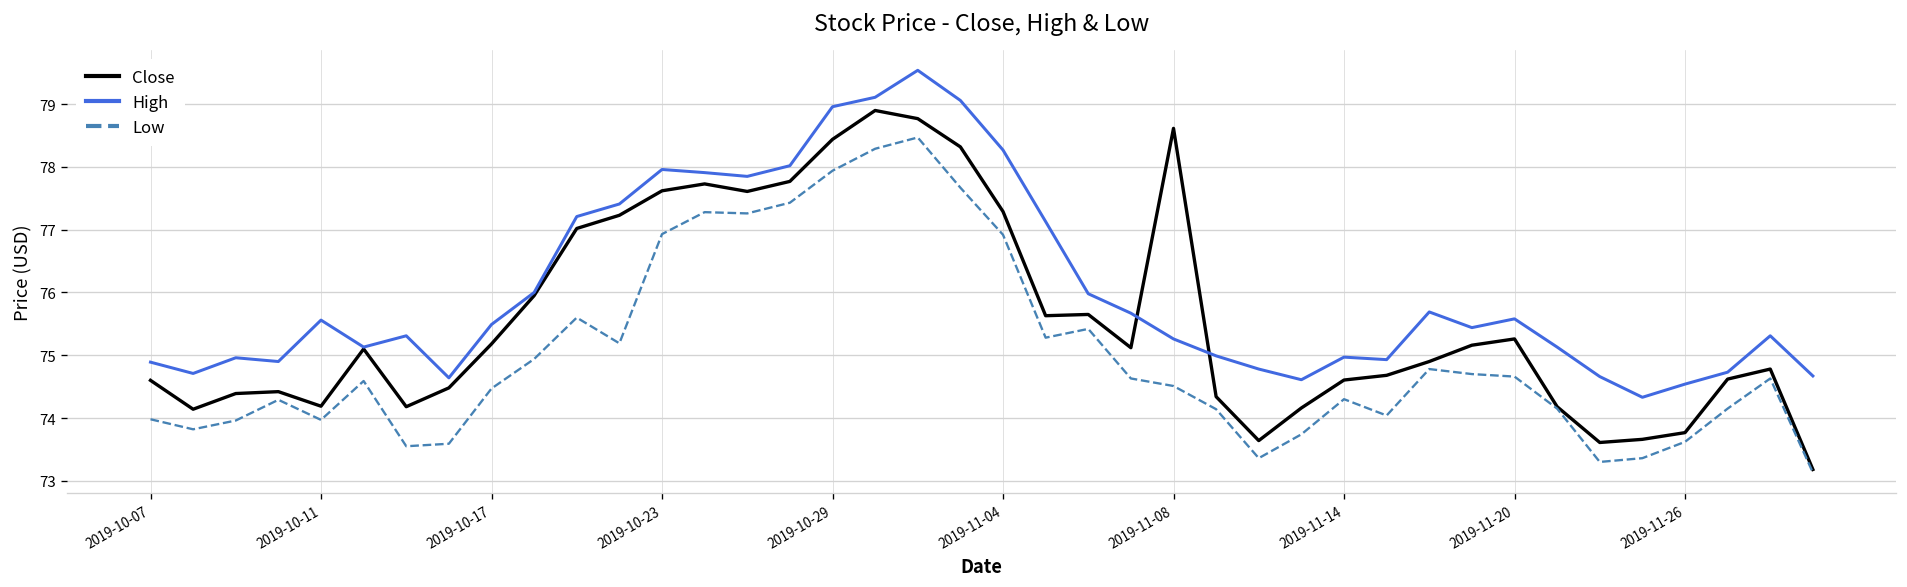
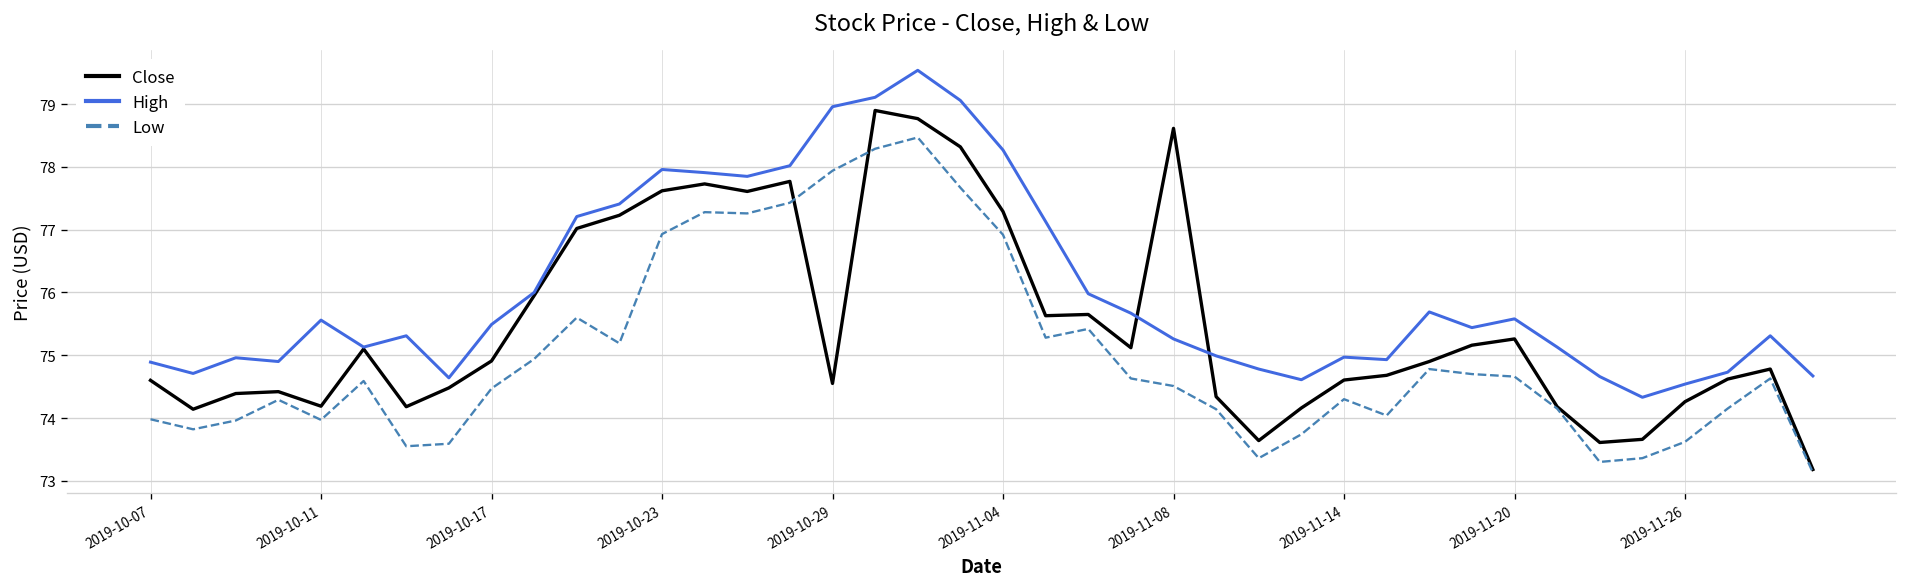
Close, 2019-10-17: 75.2 -> 74.9
Close, 2019-10-29: 78.4 -> 74.6
Close, 2019-11-26: 73.8 -> 74.3
